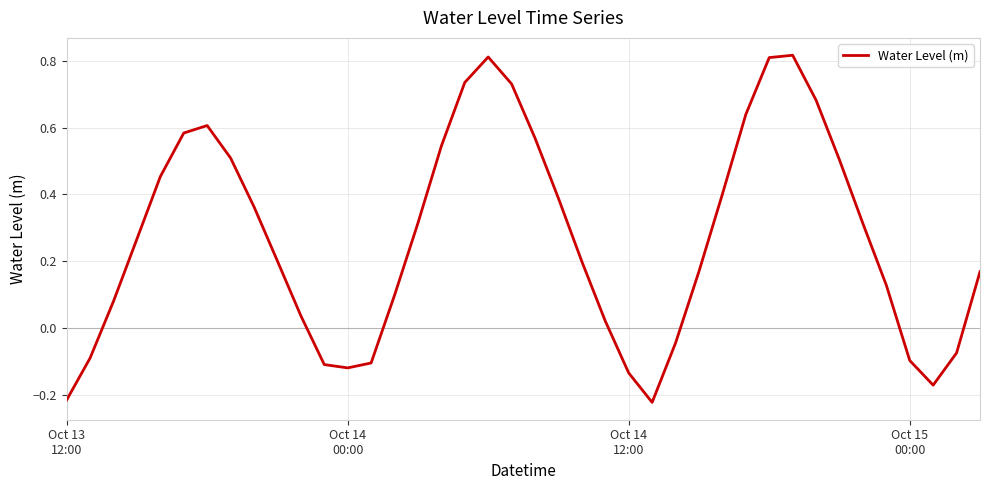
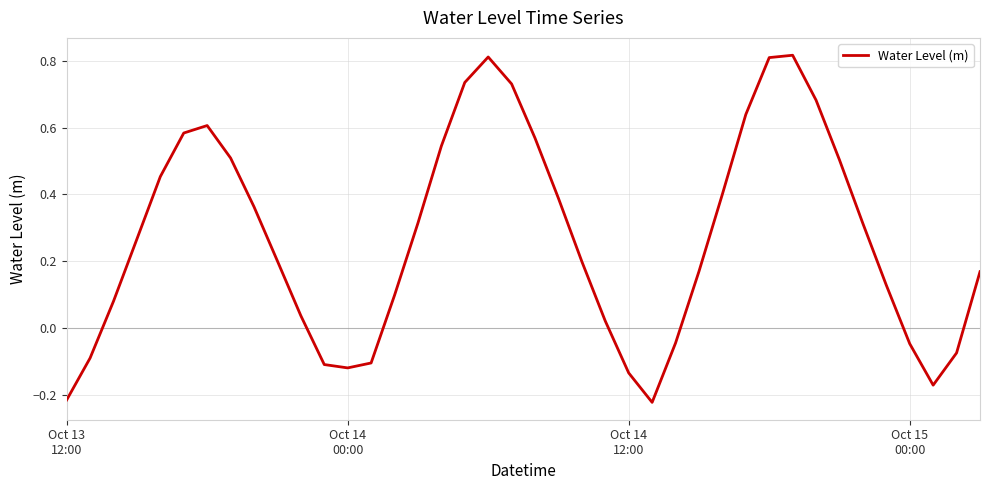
Oct 15 00:00: -0.10 -> -0.05
